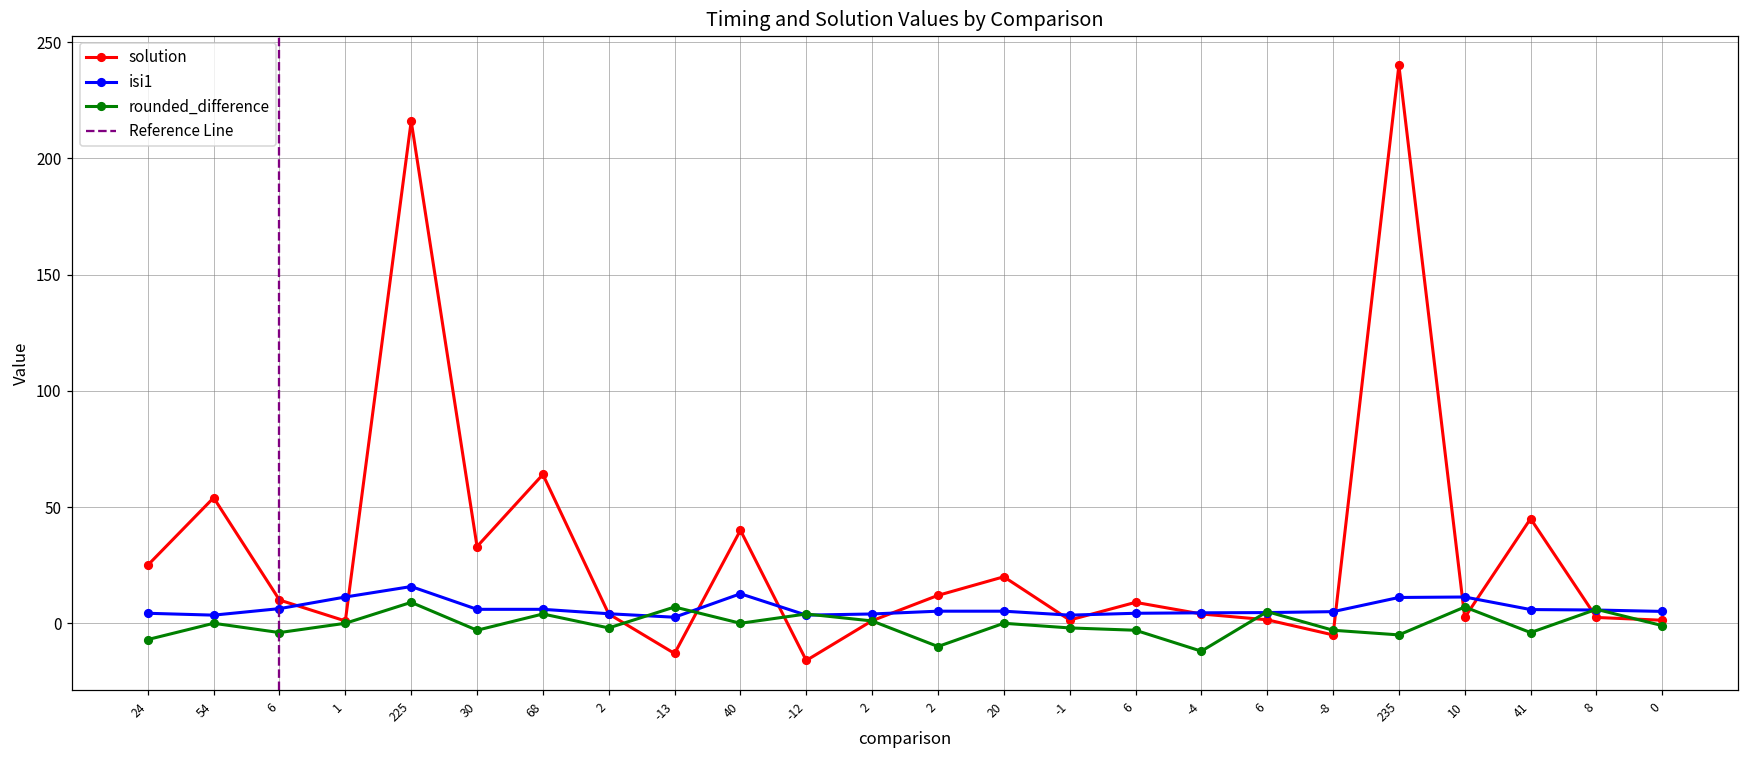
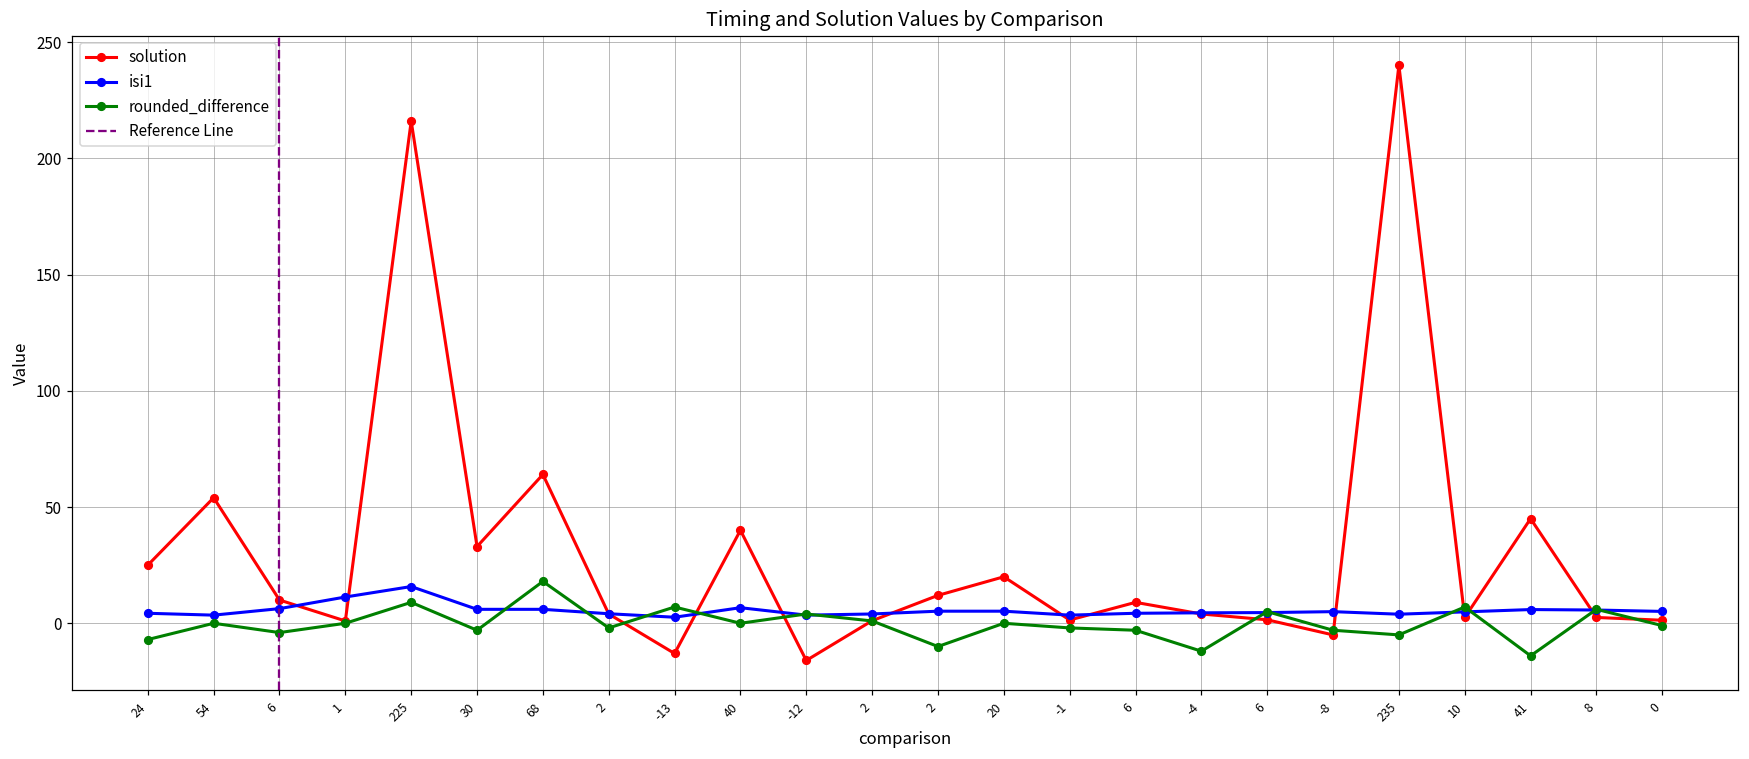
rounded_difference, 68: 4 -> 18
isi1, 40: 13 -> 7
isi1, 235: 11 -> 4
isi1, 10: 11 -> 5
rounded_difference, 41: -4 -> -14
